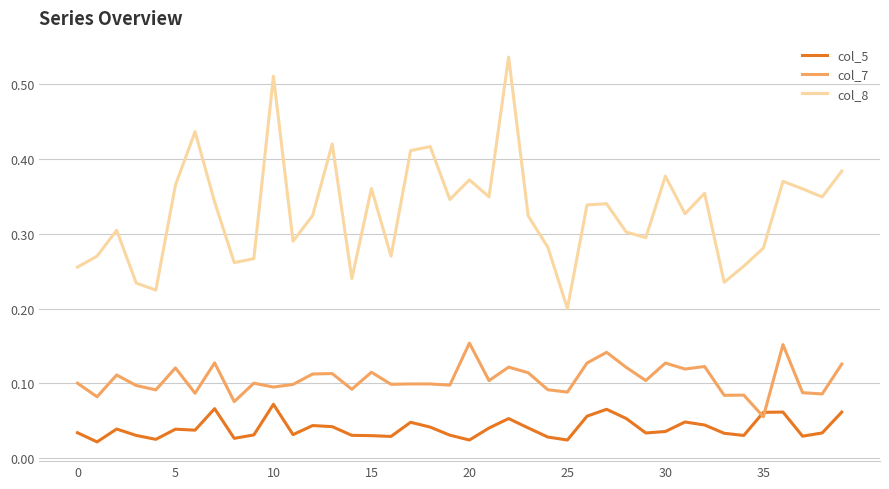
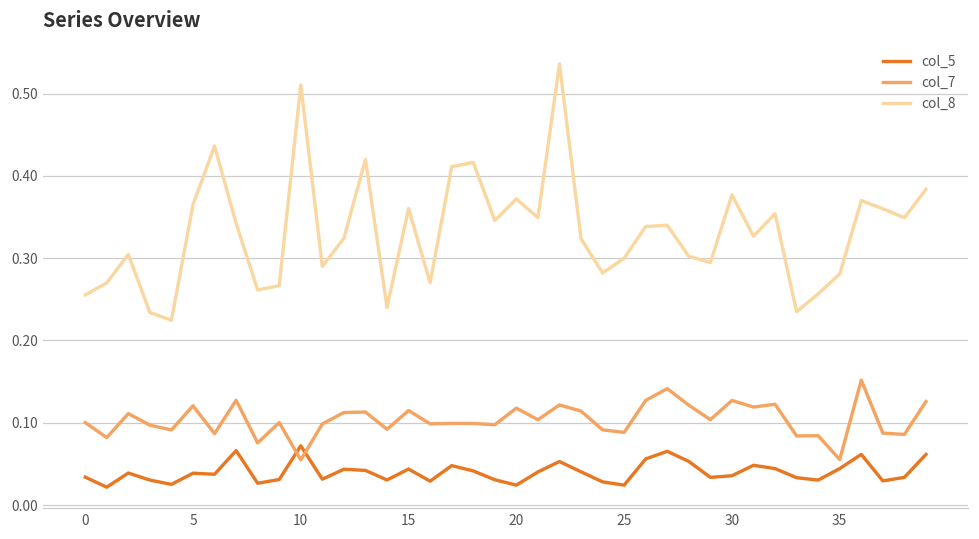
col_7, 10: 0.10 -> 0.05
col_5, 15: 0.03 -> 0.04
col_7, 20: 0.15 -> 0.12
col_8, 25: 0.2 -> 0.3
col_5, 35: 0.06 -> 0.04
